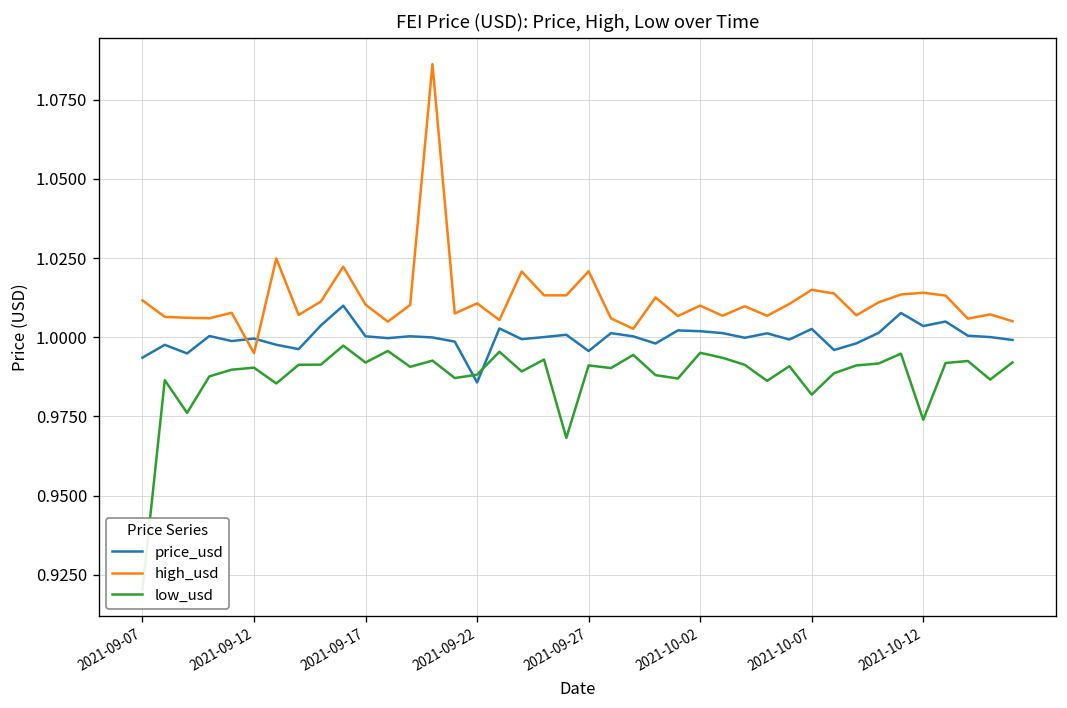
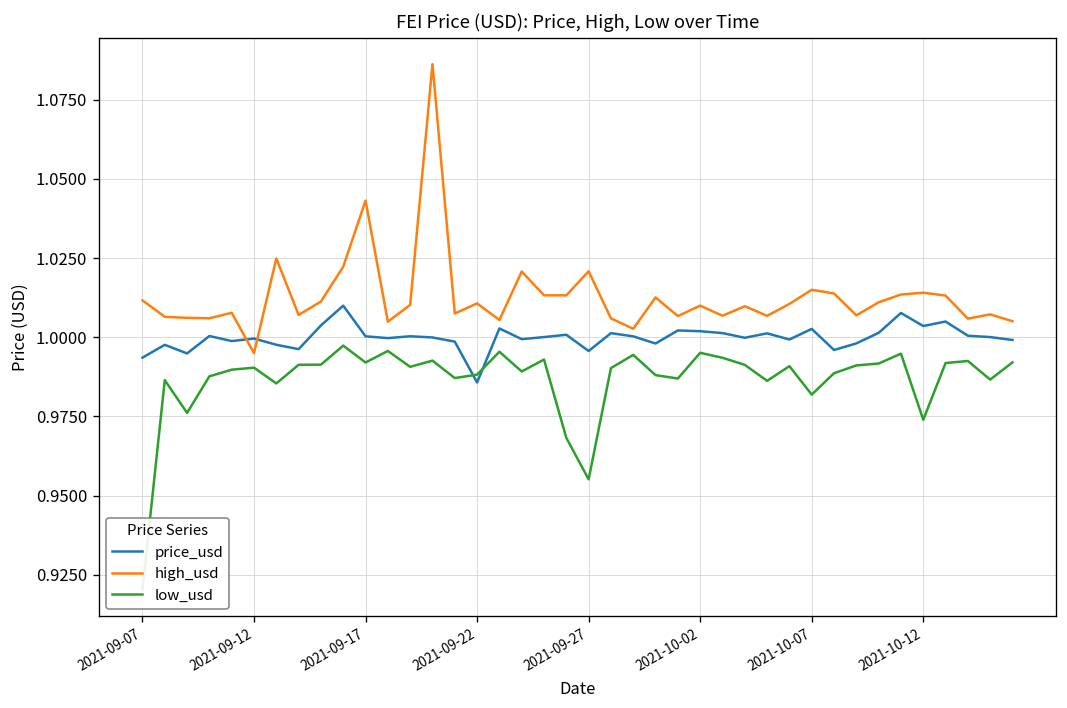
high_usd, 2021-09-17: 1.010 -> 1.043
low_usd, 2021-09-27: 0.991 -> 0.955
